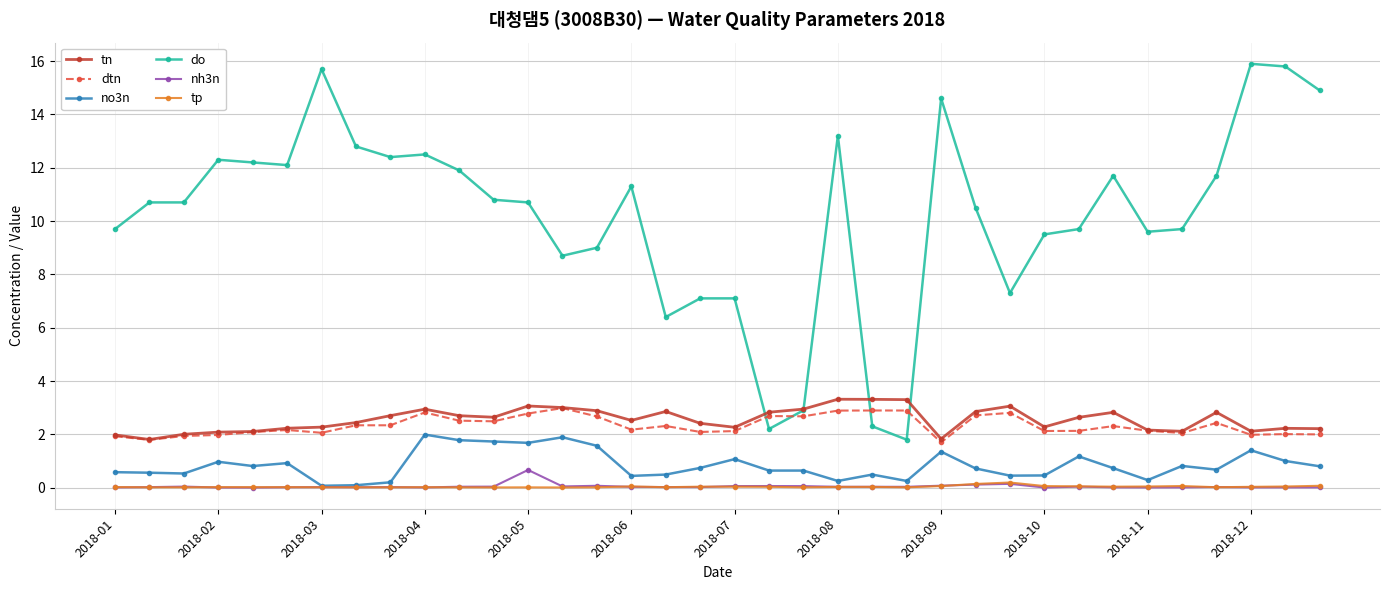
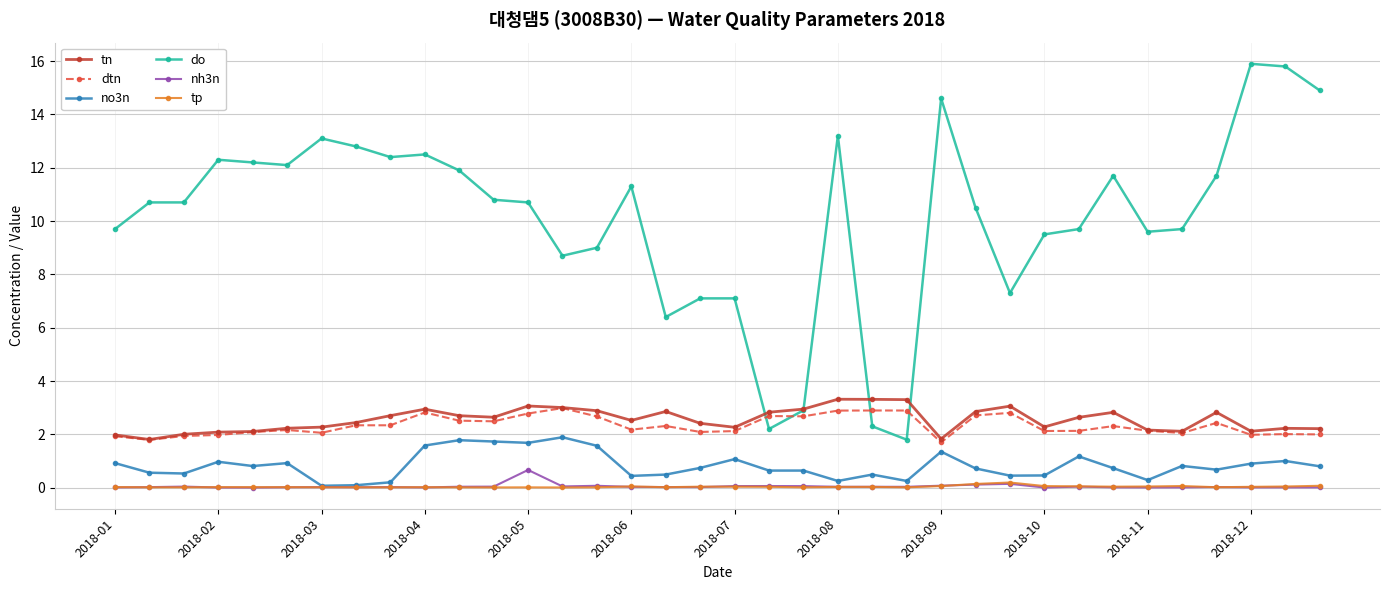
no3n, 2018-01: 0.6 -> 0.9
do, 2018-03: 15.7 -> 13.1
no3n, 2018-04: 2.0 -> 1.6
no3n, 2018-12: 1.4 -> 0.9
